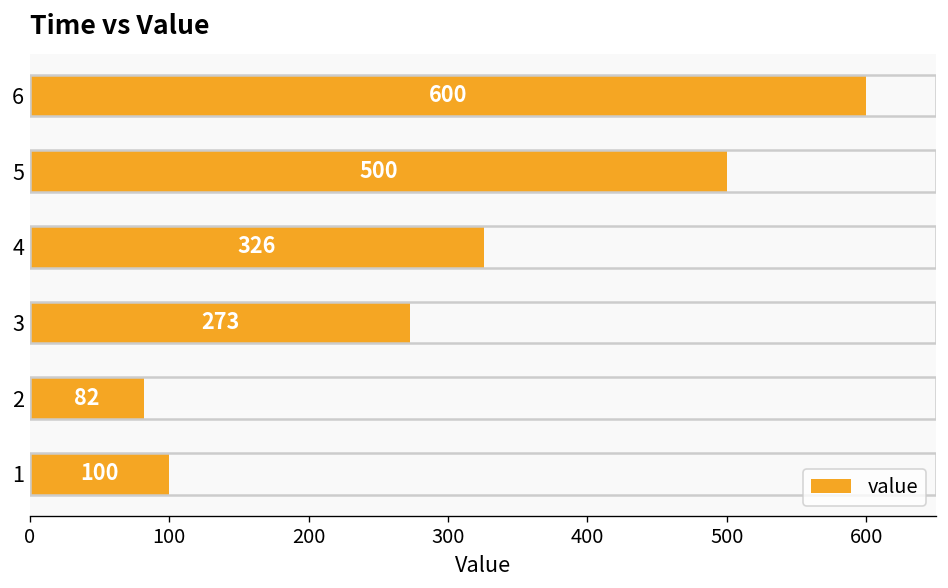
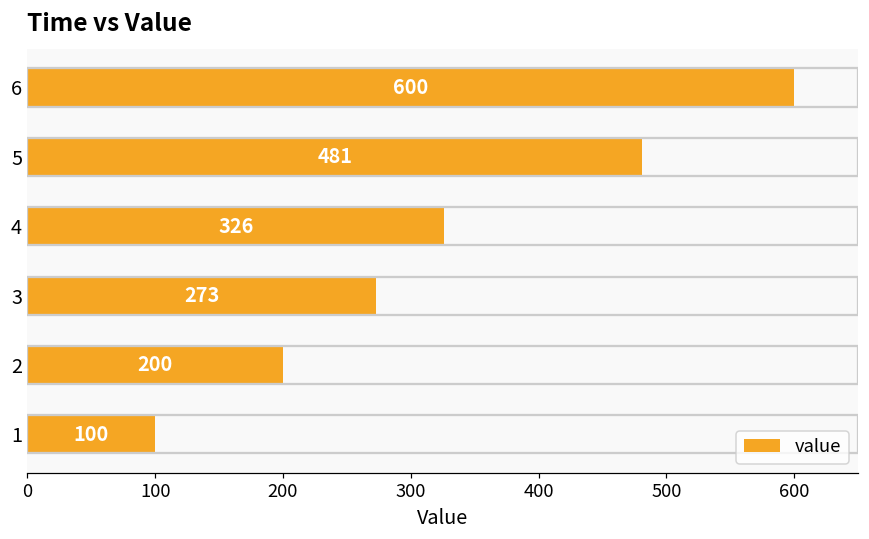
5: 500 -> 481
2: 82 -> 200
